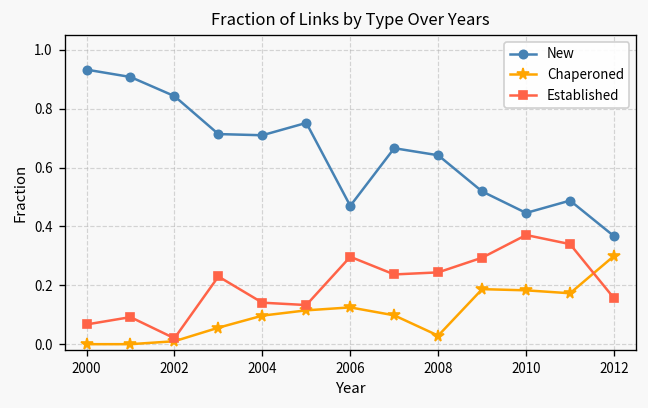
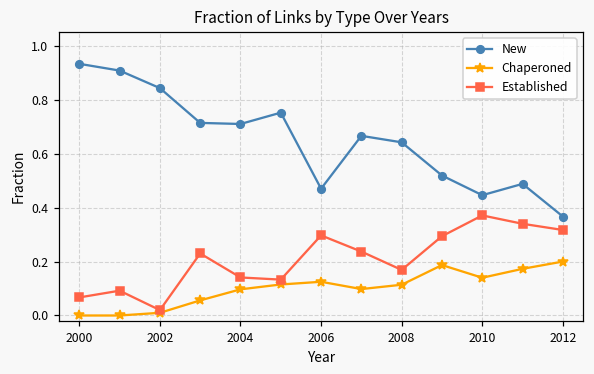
Chaperoned, 2008: 0.03 -> 0.11
Established, 2008: 0.24 -> 0.17
Chaperoned, 2010: 0.18 -> 0.14
Chaperoned, 2012: 0.3 -> 0.2
Established, 2012: 0.16 -> 0.32
